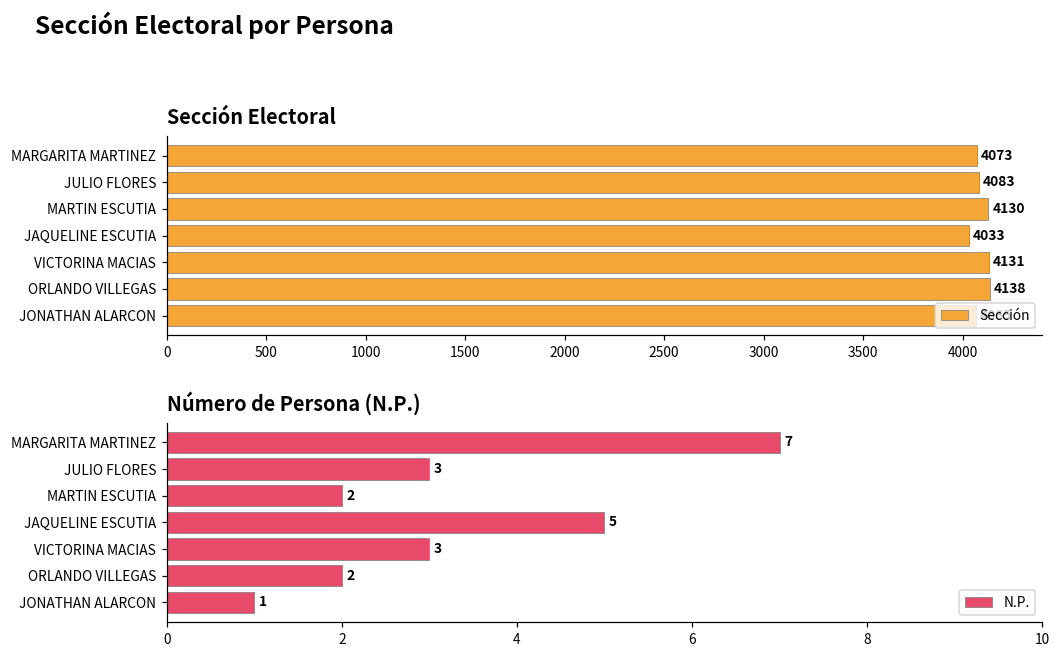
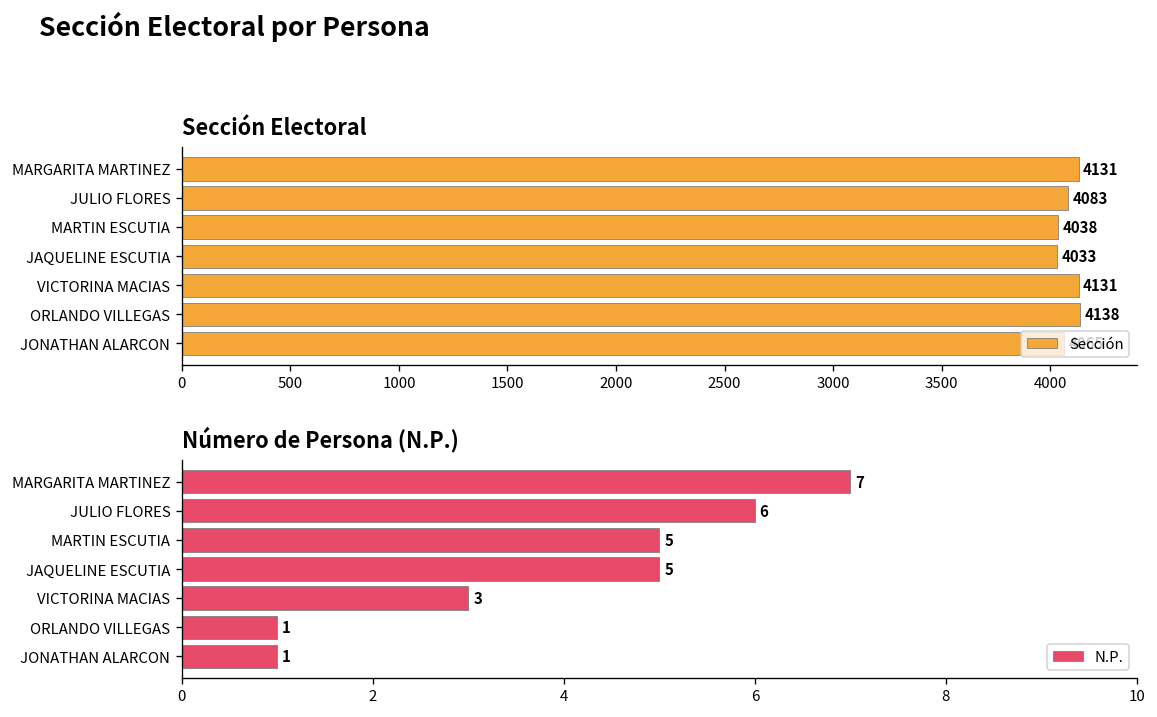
Sección Electoral, MARGARITA MARTINEZ: 4073 -> 4131
Sección Electoral, MARTIN ESCUTIA: 4130 -> 4038
Número de Persona (N.P.), JULIO FLORES: 3 -> 6
Número de Persona (N.P.), MARTIN ESCUTIA: 2 -> 5
Número de Persona (N.P.), ORLANDO VILLEGAS: 2 -> 1
